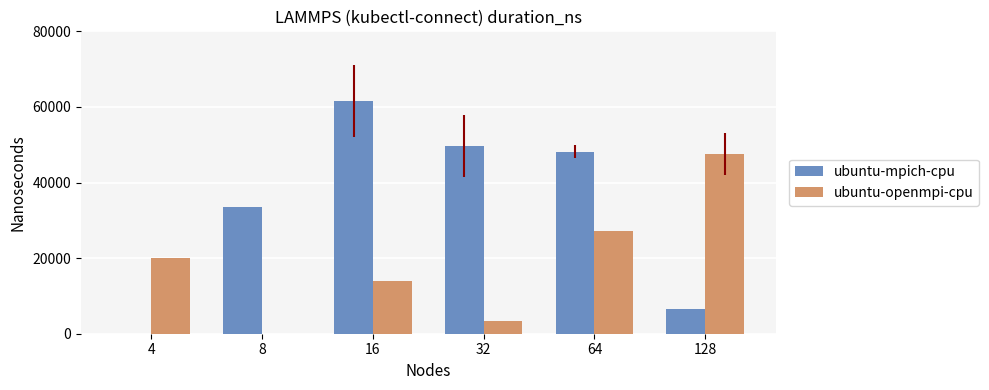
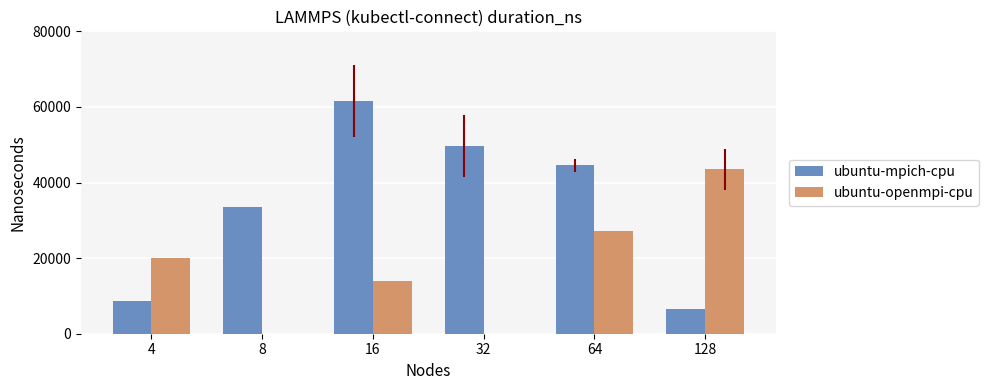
ubuntu-mpich-cpu, 4: 0 -> 9000
ubuntu-openmpi-cpu, 32: 3000 -> 0
ubuntu-mpich-cpu, 64: 48000 -> 45000
ubuntu-openmpi-cpu, 128: 47000 -> 44000
